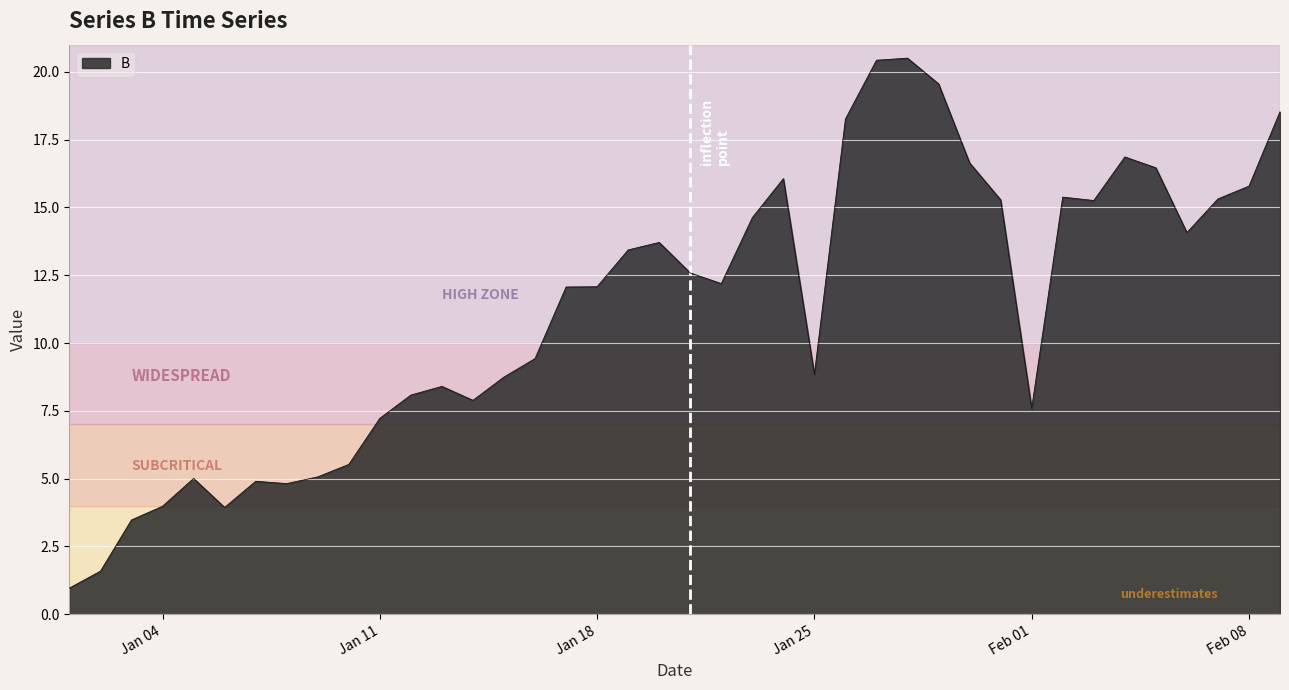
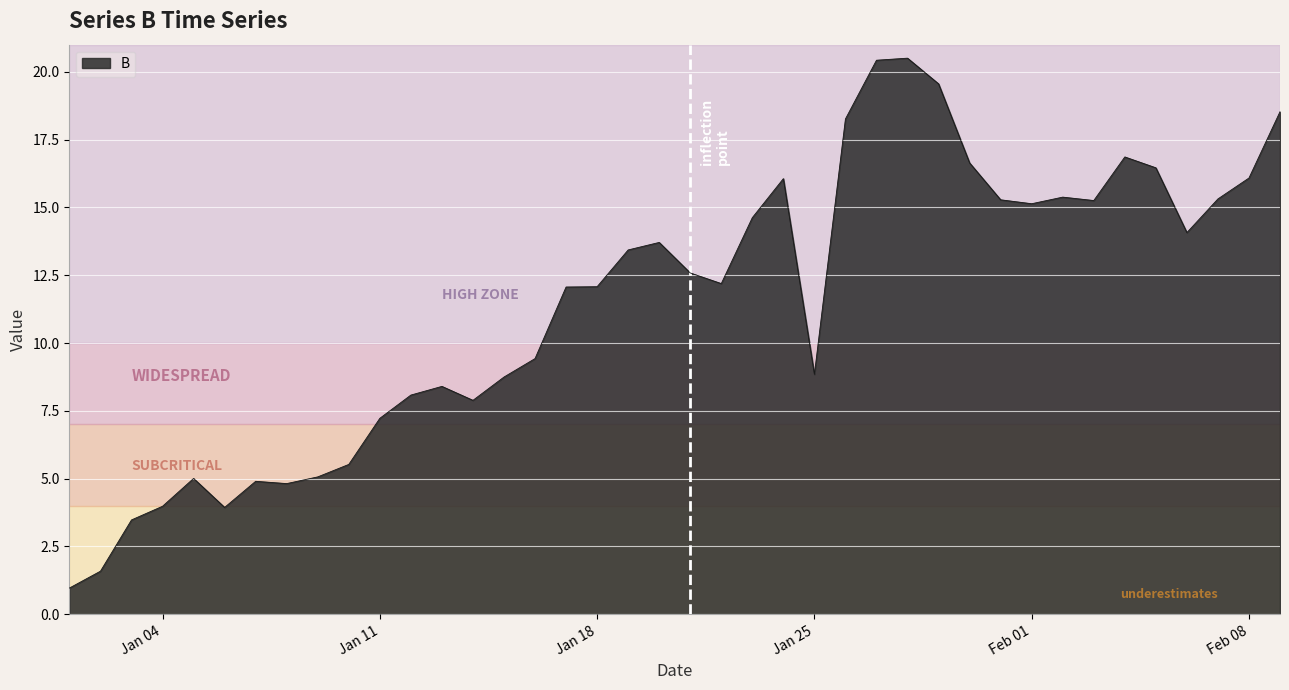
Feb 01: 7.6 -> 15.1
Feb 08: 15.8 -> 16.1
